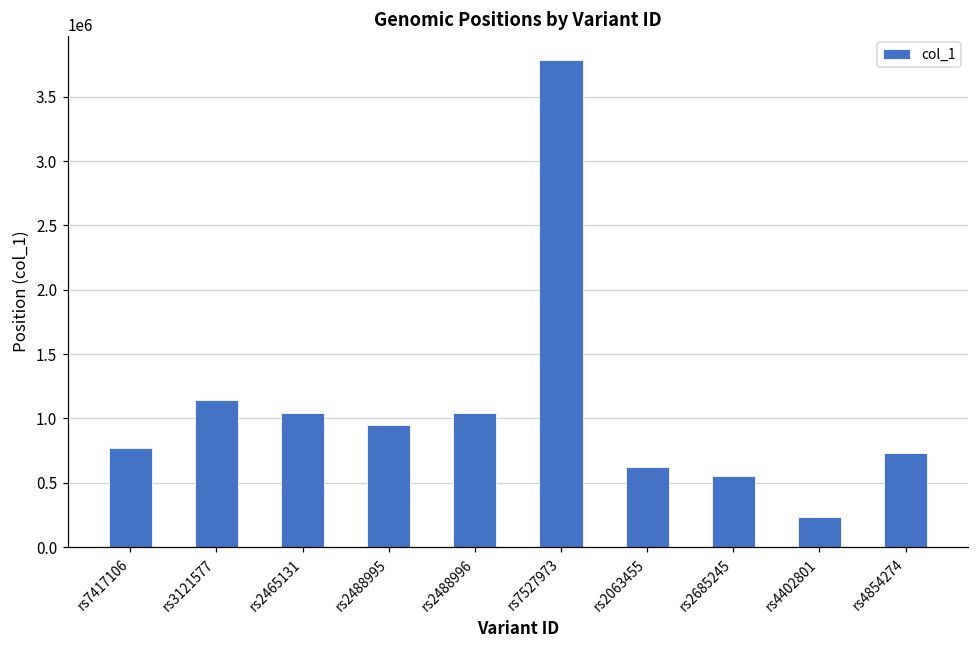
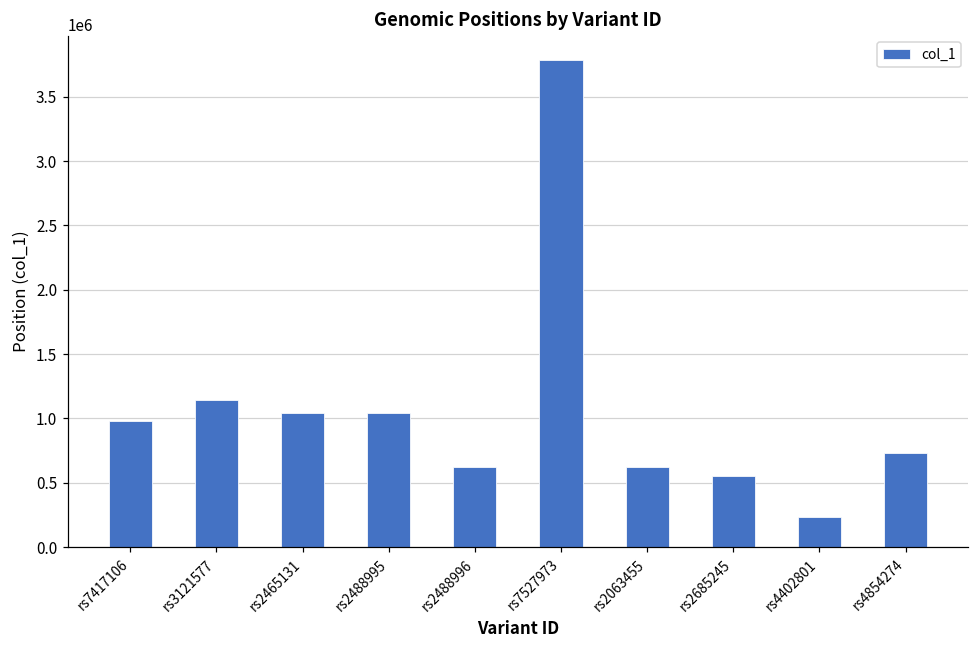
rs7417106: 770000 -> 980000
rs2488995: 950000 -> 1040000
rs2488996: 1040000 -> 620000
